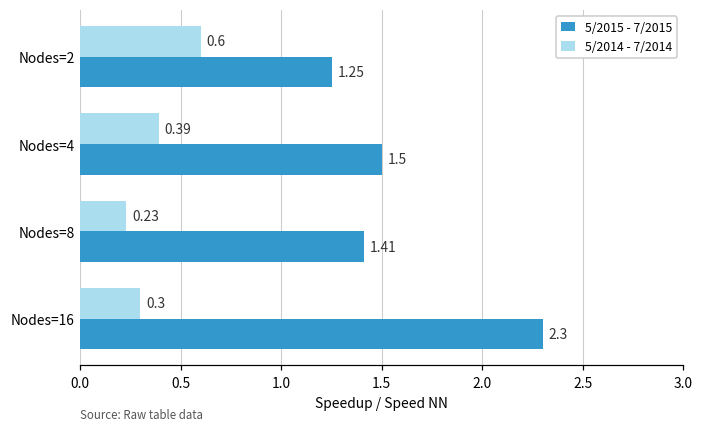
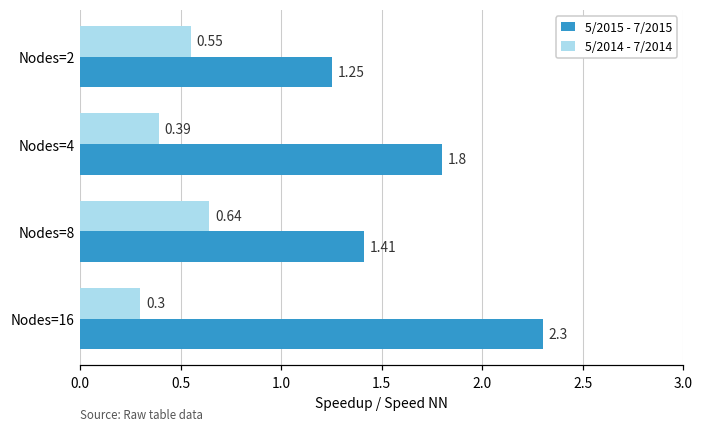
5/2014 - 7/2014, Nodes=2: 0.6 -> 0.55
5/2015 - 7/2015, Nodes=4: 1.5 -> 1.8
5/2014 - 7/2014, Nodes=8: 0.23 -> 0.64
